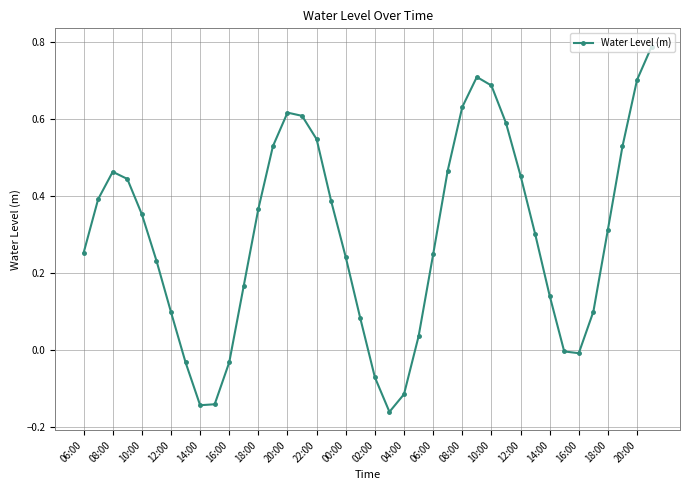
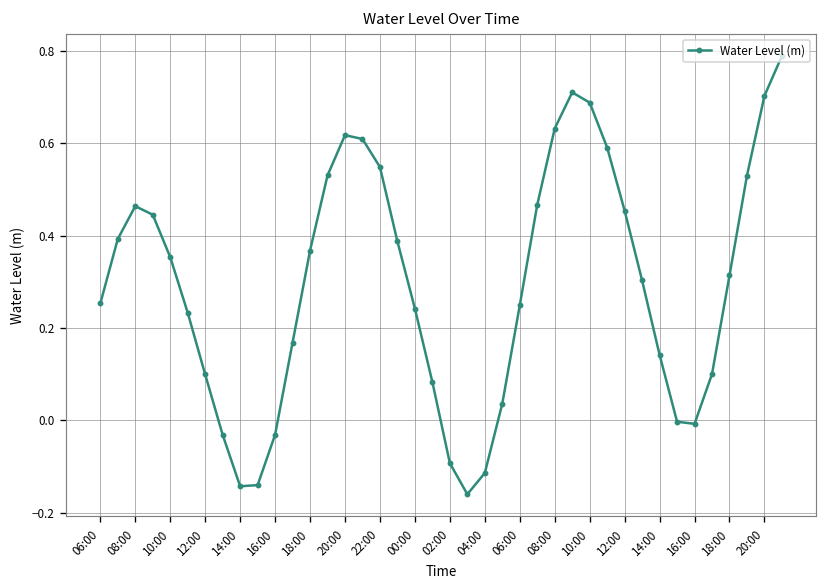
02:00: -0.07 -> -0.09
